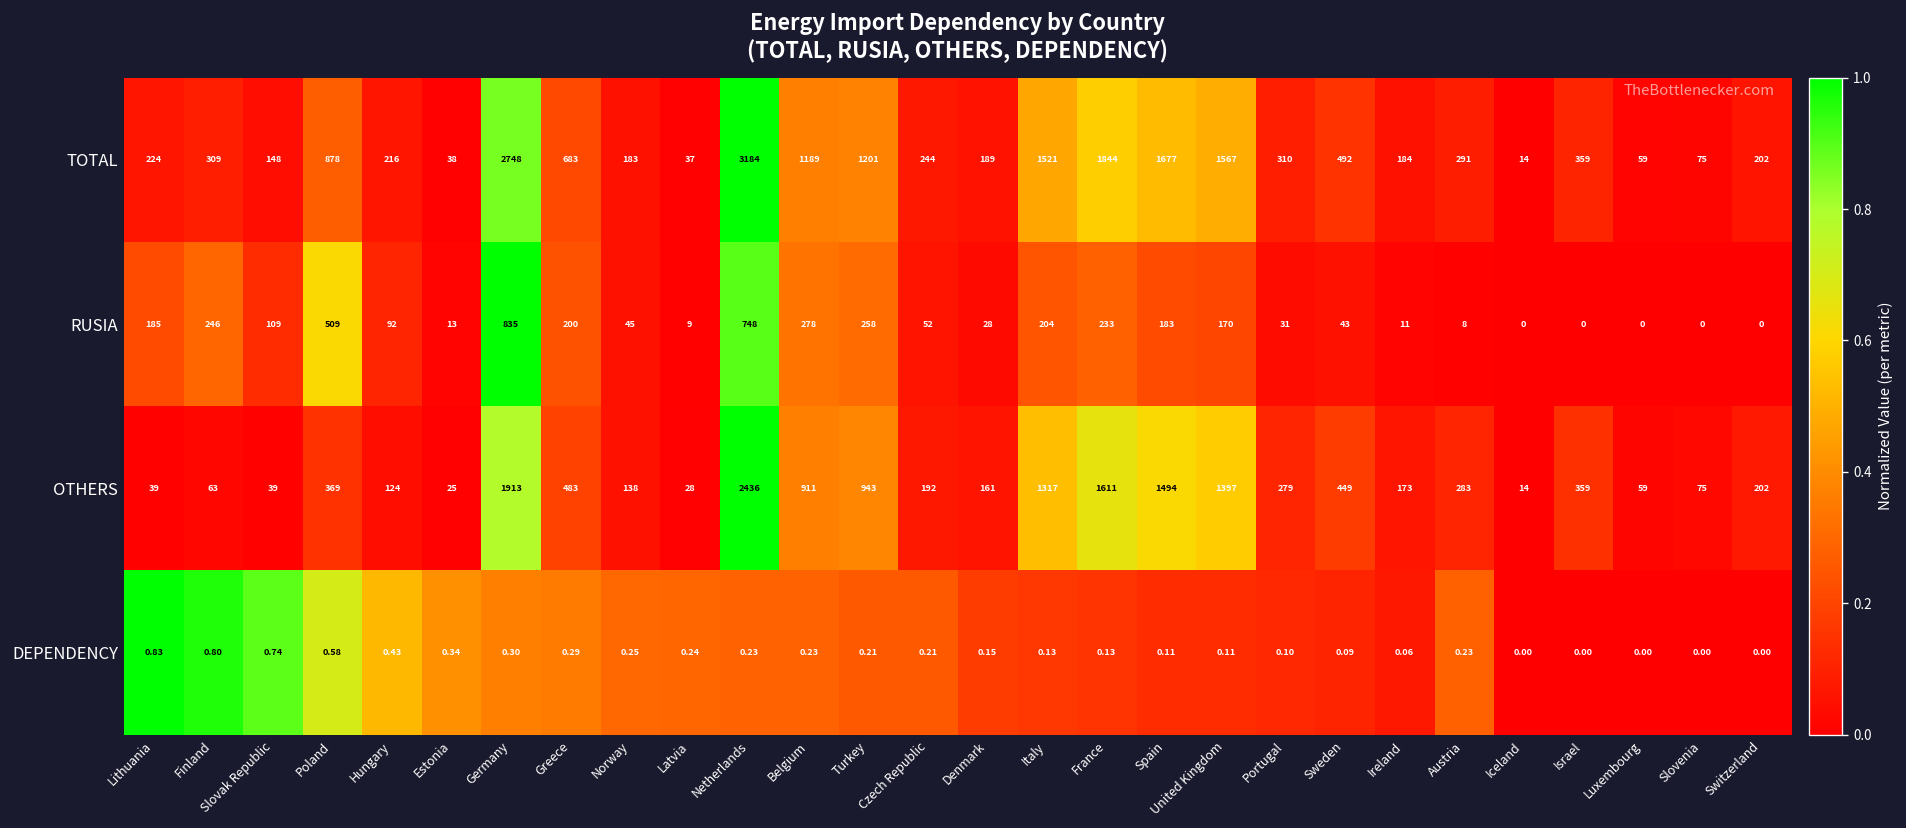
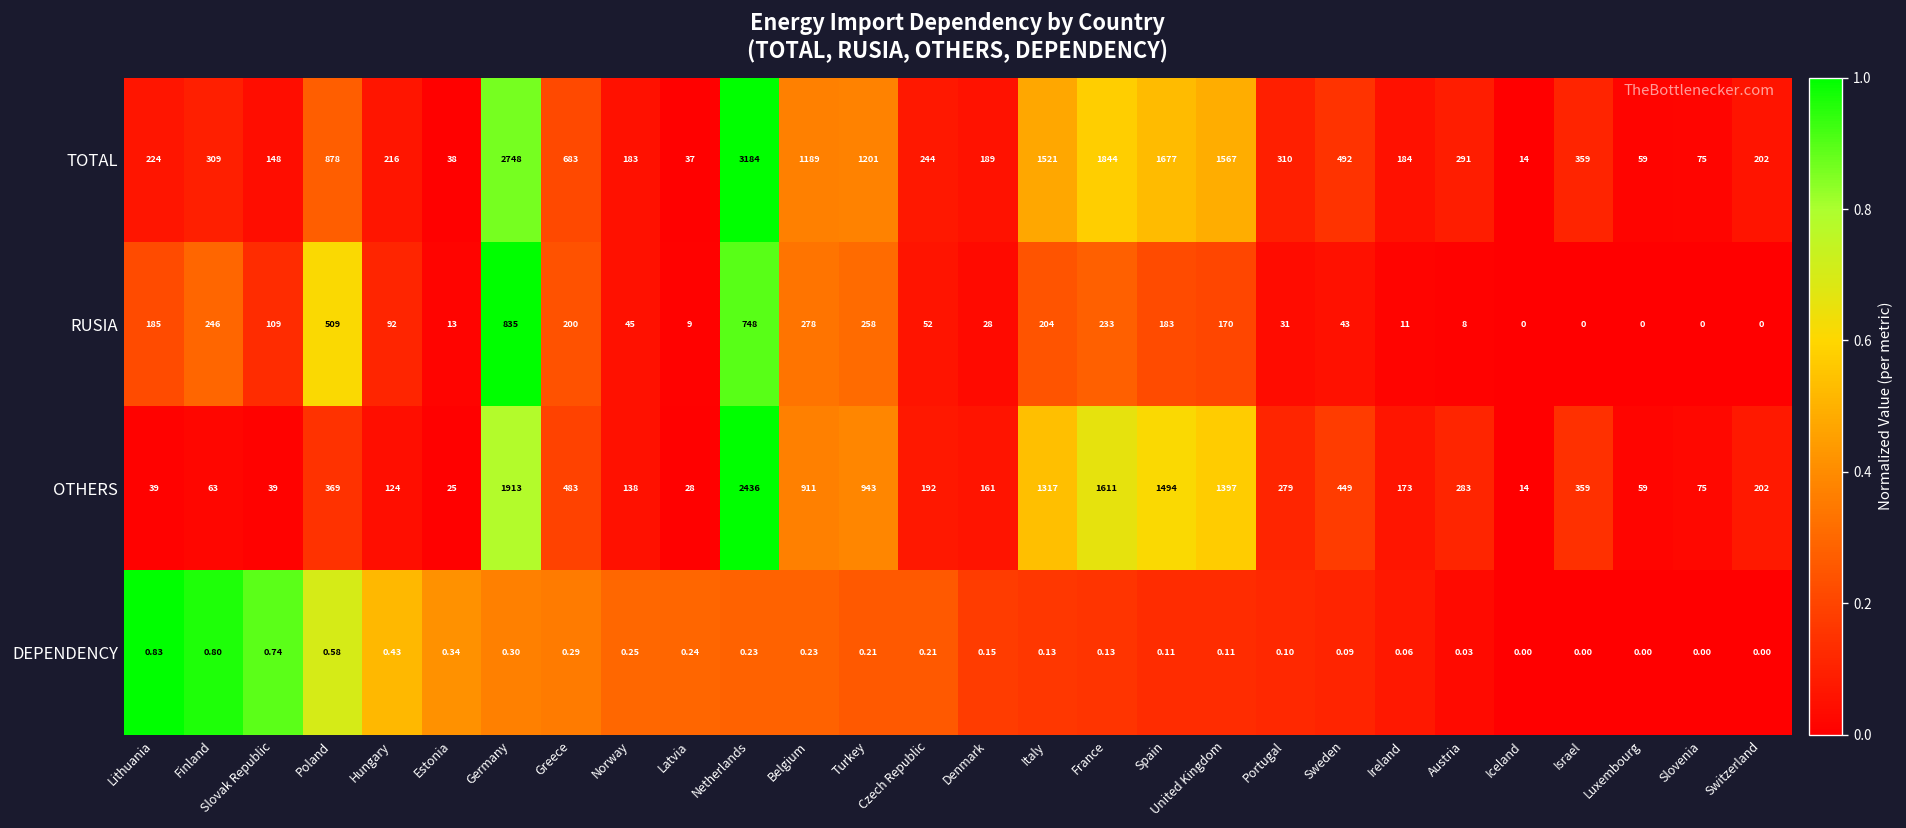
DEPENDENCY, Austria: 0.23 -> 0.03
